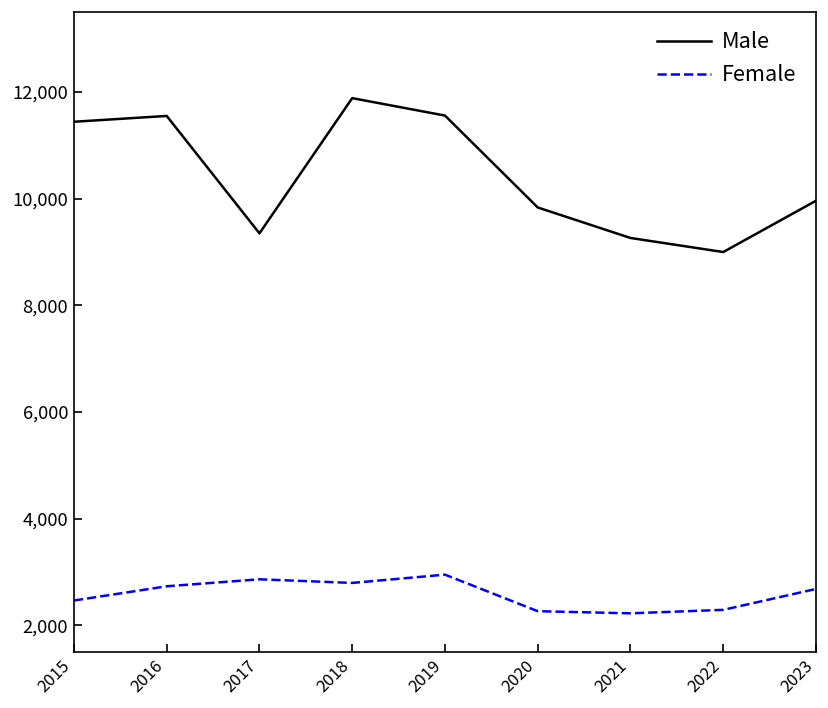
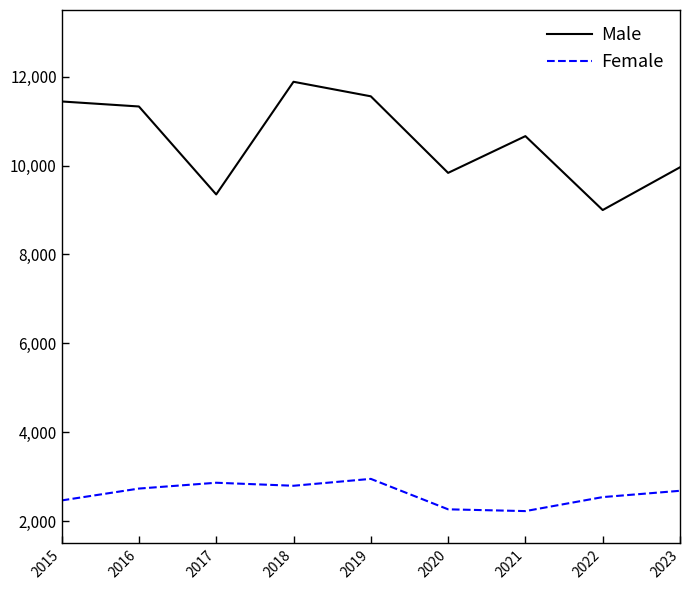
Male, 2016: 11,600 -> 11,300
Male, 2021: 9,300 -> 10,700
Female, 2022: 2,300 -> 2,500
